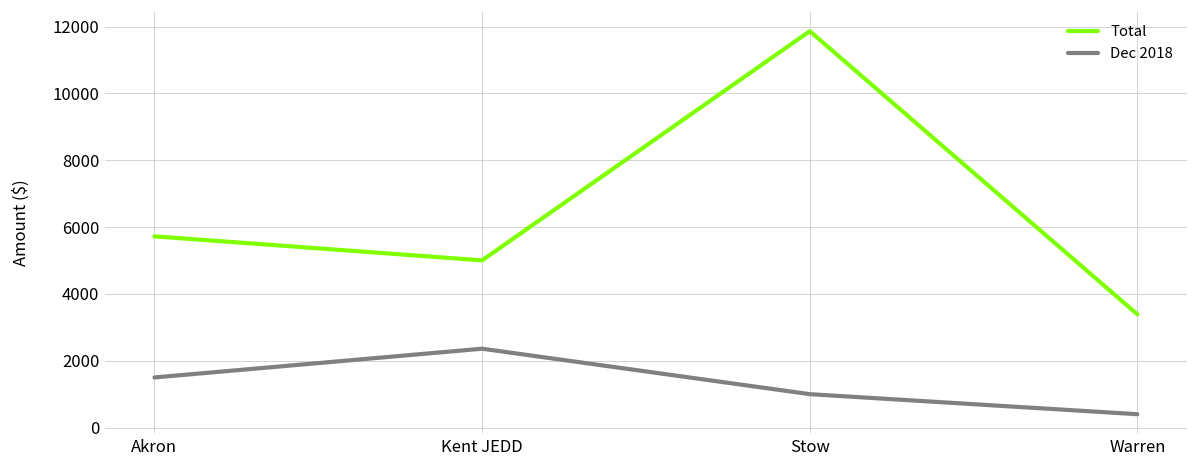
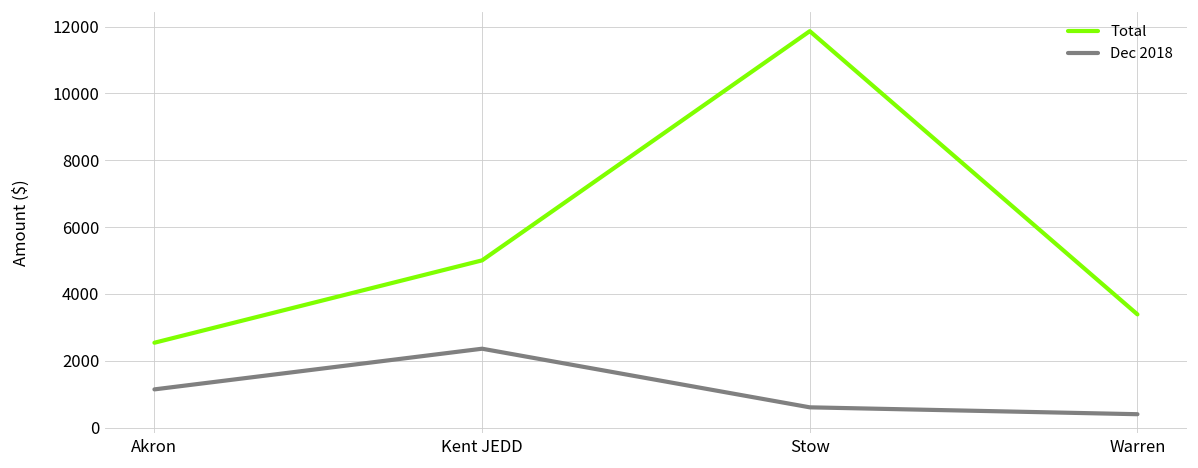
Total, Akron: 5700 -> 2500
Dec 2018, Akron: 1500 -> 1100
Dec 2018, Stow: 1000 -> 600
